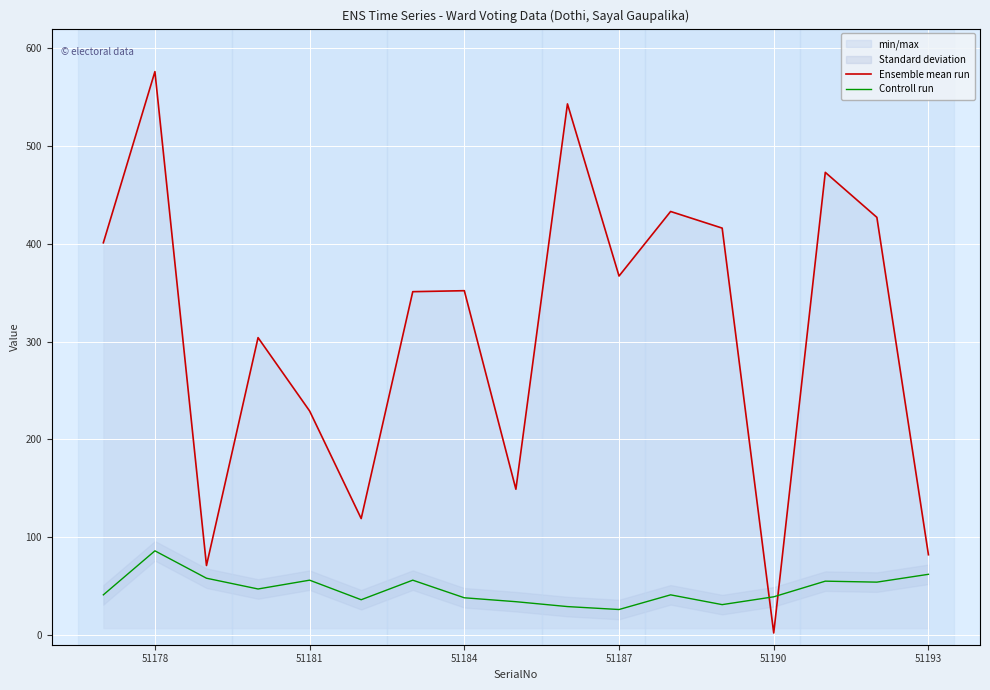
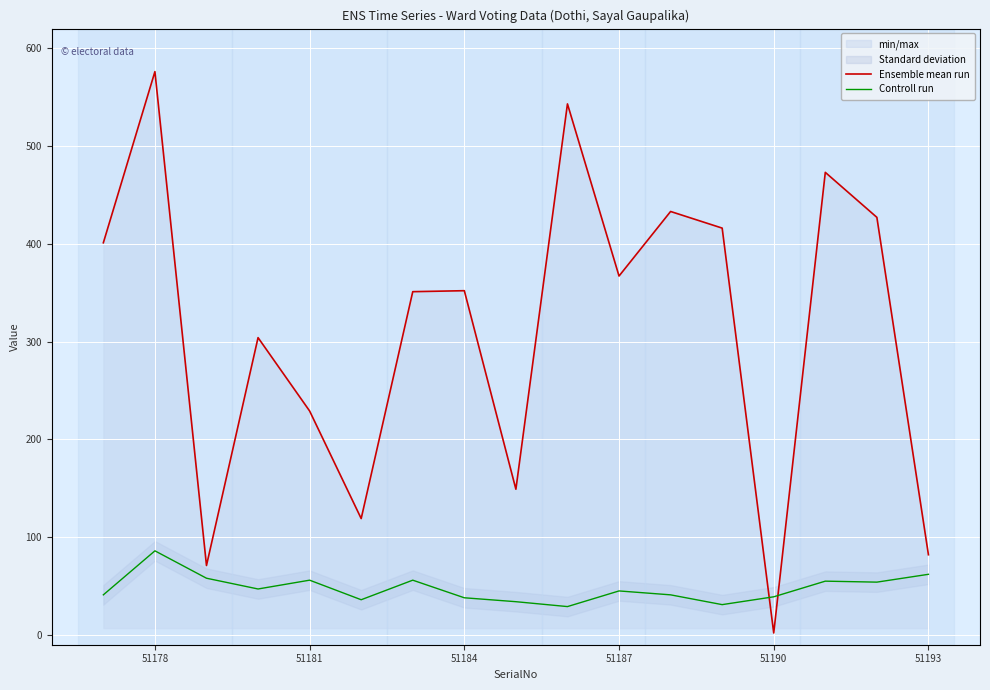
Controll run, 51187: 30 -> 50
